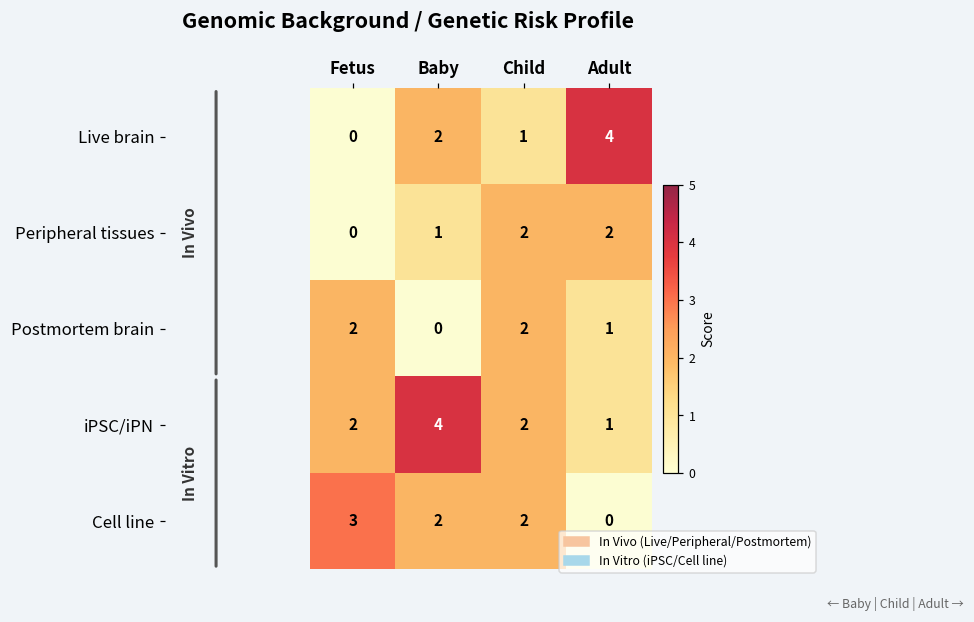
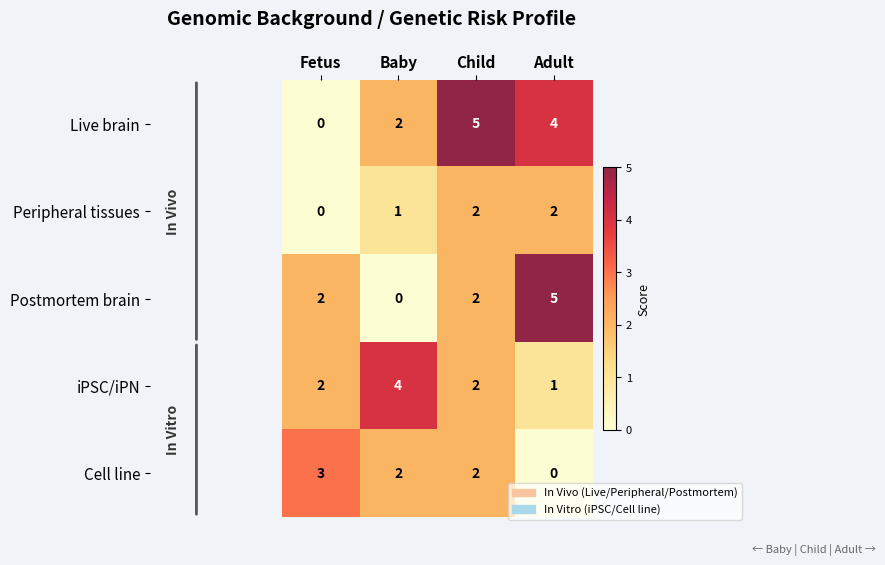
Live brain, Child: 1 -> 5
Postmortem brain, Adult: 1 -> 5
